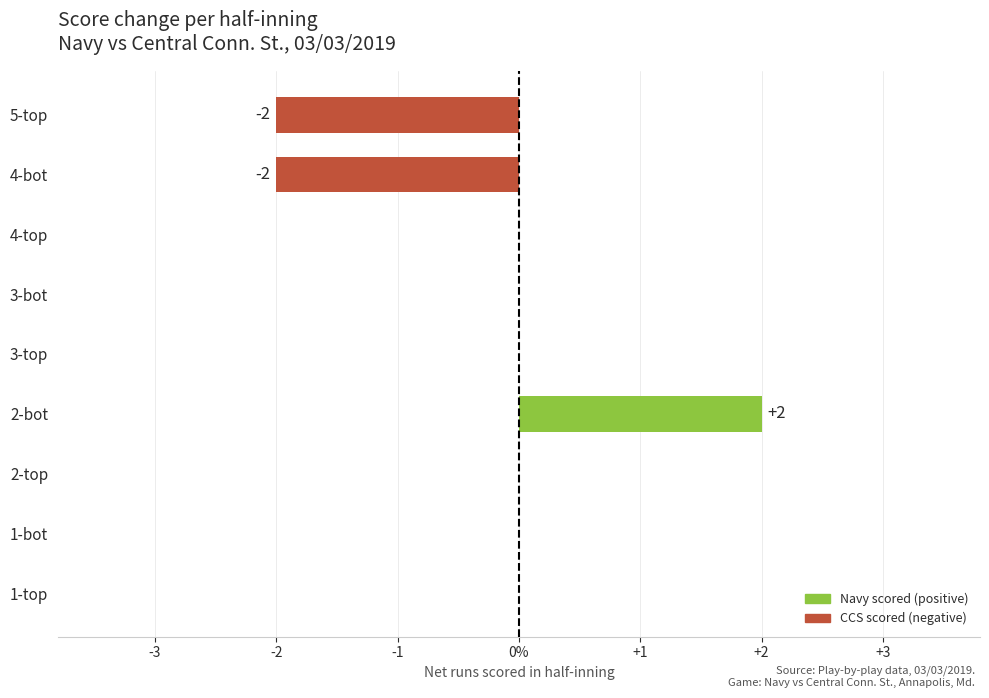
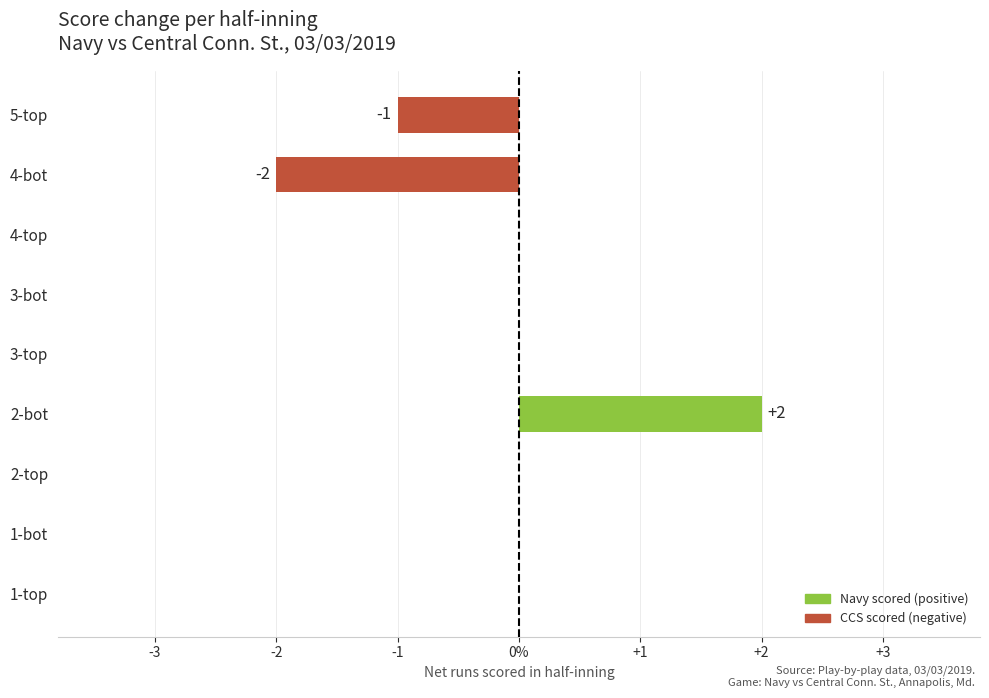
5-top: -2 -> -1
